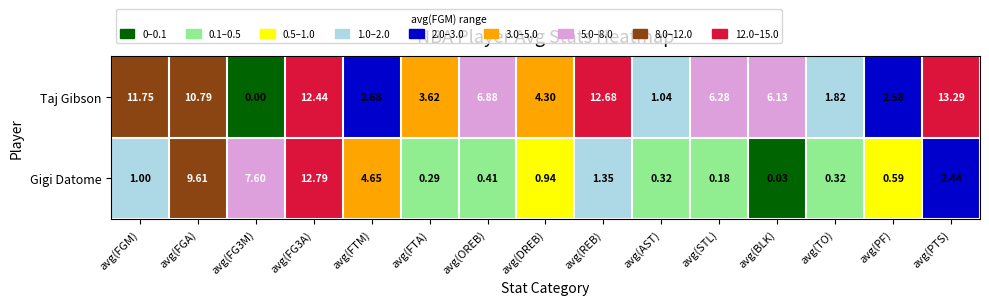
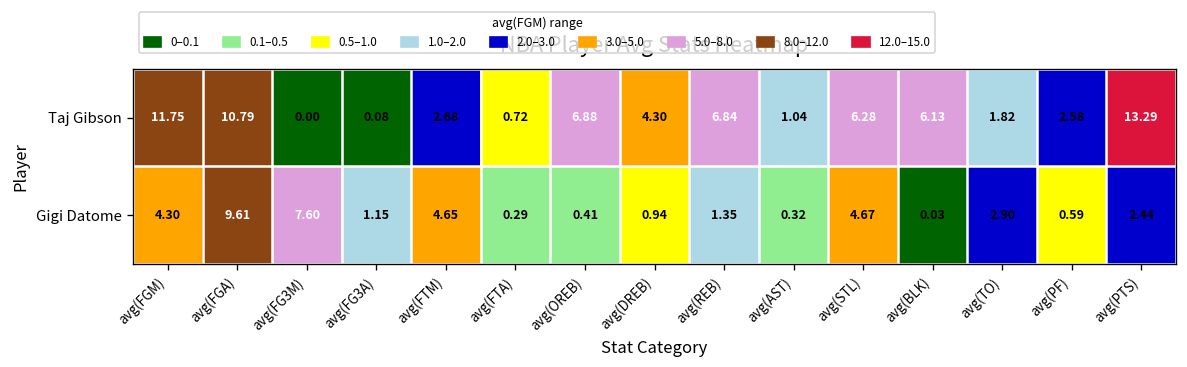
Taj Gibson, avg(FG3A): 12.44 -> 0.08
Taj Gibson, avg(FTA): 3.62 -> 0.72
Taj Gibson, avg(REB): 12.68 -> 6.84
Gigi Datome, avg(FGM): 1.00 -> 4.30
Gigi Datome, avg(FG3A): 12.79 -> 1.15
Gigi Datome, avg(STL): 0.18 -> 4.67
Gigi Datome, avg(TO): 0.32 -> 2.90
